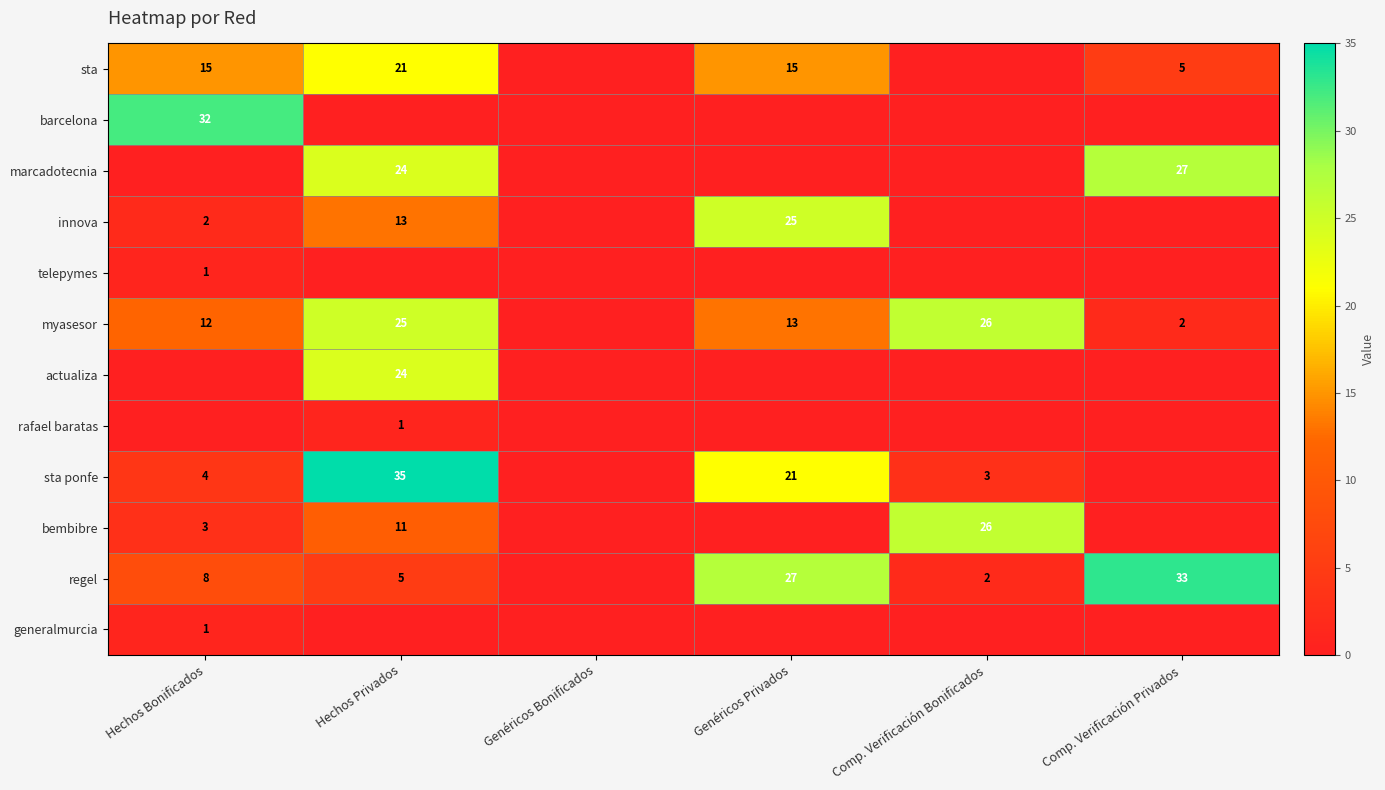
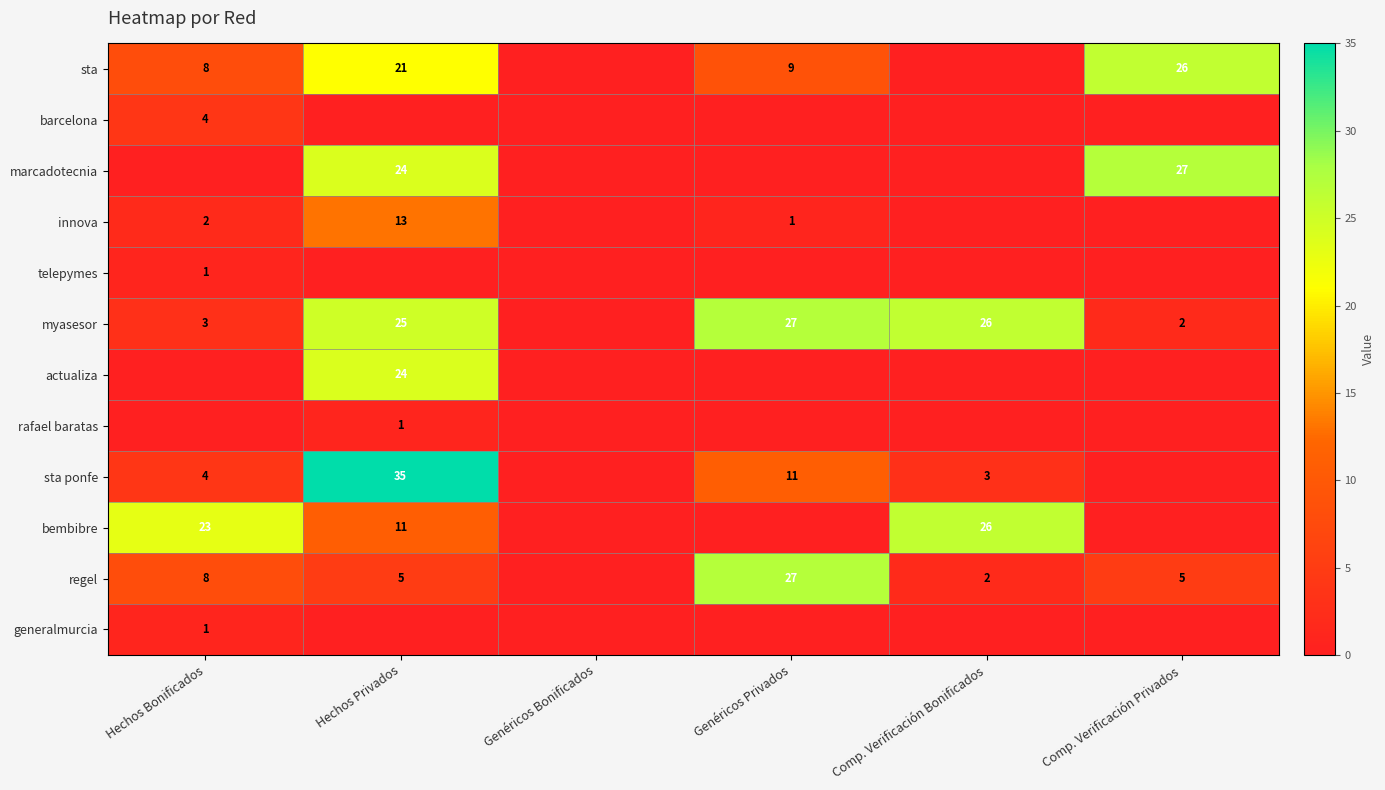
sta, Hechos Bonificados: 15 -> 8
sta, Genéricos Privados: 15 -> 9
sta, Comp. Verificación Privados: 5 -> 26
barcelona, Hechos Bonificados: 32 -> 4
innova, Genéricos Privados: 25 -> 1
myasesor, Hechos Bonificados: 12 -> 3
myasesor, Genéricos Privados: 13 -> 27
sta ponfe, Genéricos Privados: 21 -> 11
bembibre, Hechos Bonificados: 3 -> 23
regel, Comp. Verificación Privados: 33 -> 5
